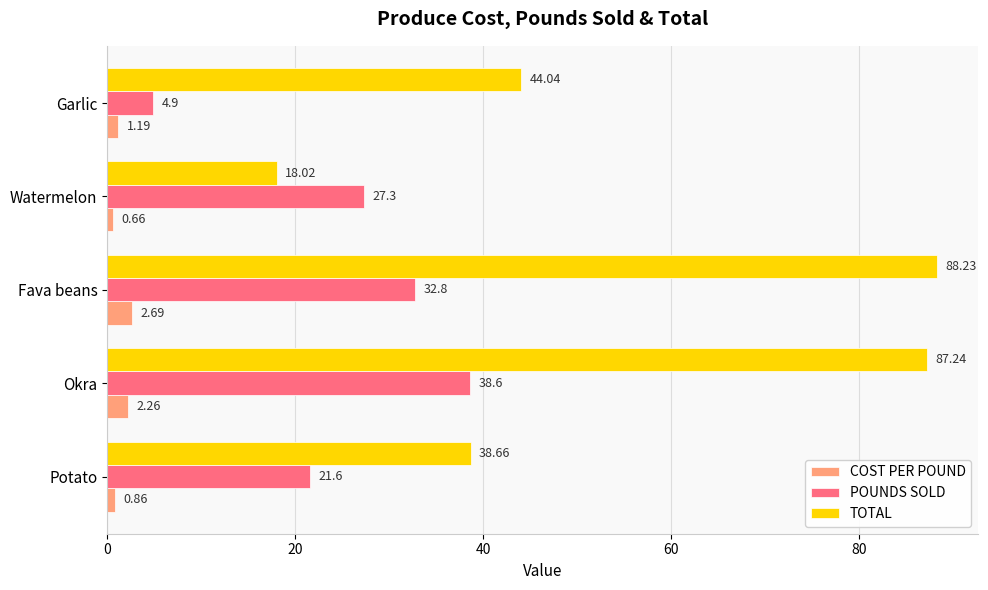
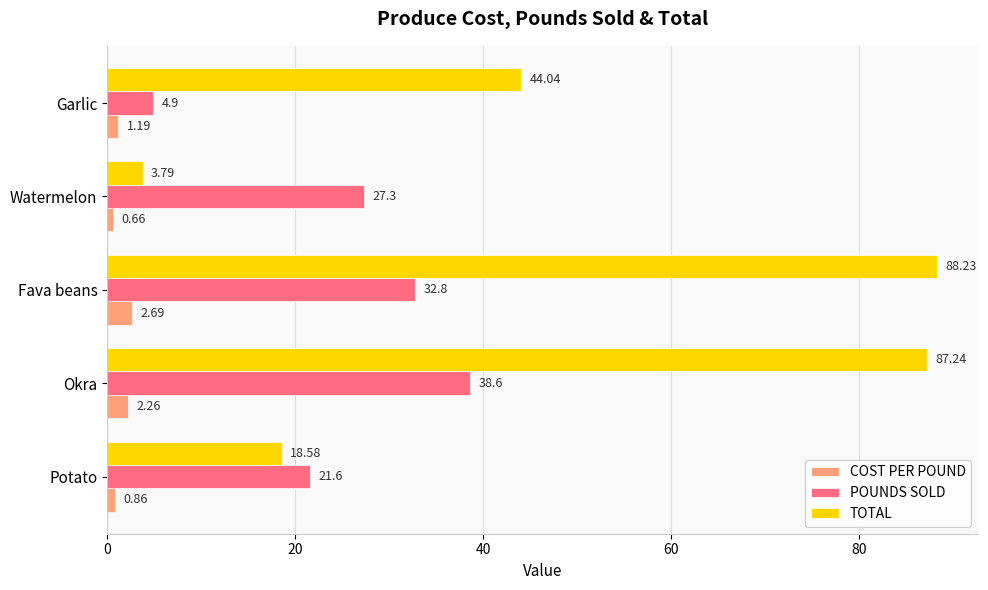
TOTAL, Watermelon: 18.02 -> 3.79
TOTAL, Potato: 38.66 -> 18.58
